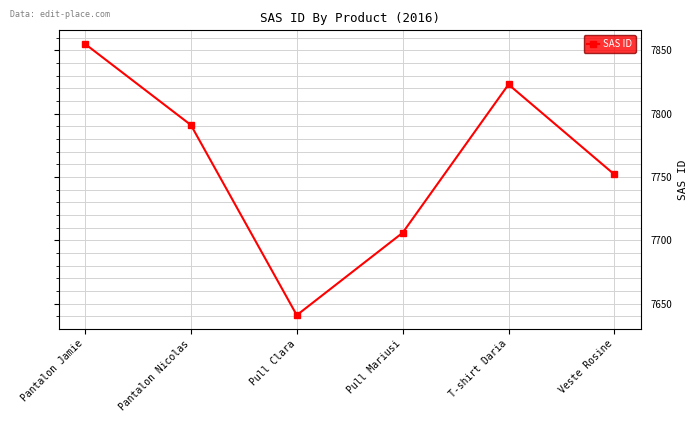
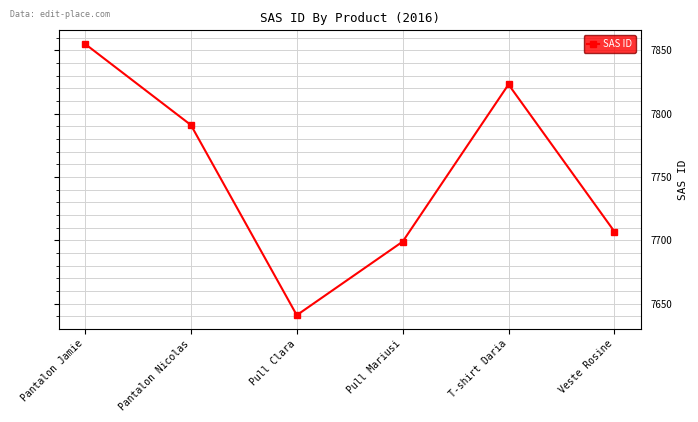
Pull Mariusi: 7706 -> 7699
Veste Rosine: 7752 -> 7707
